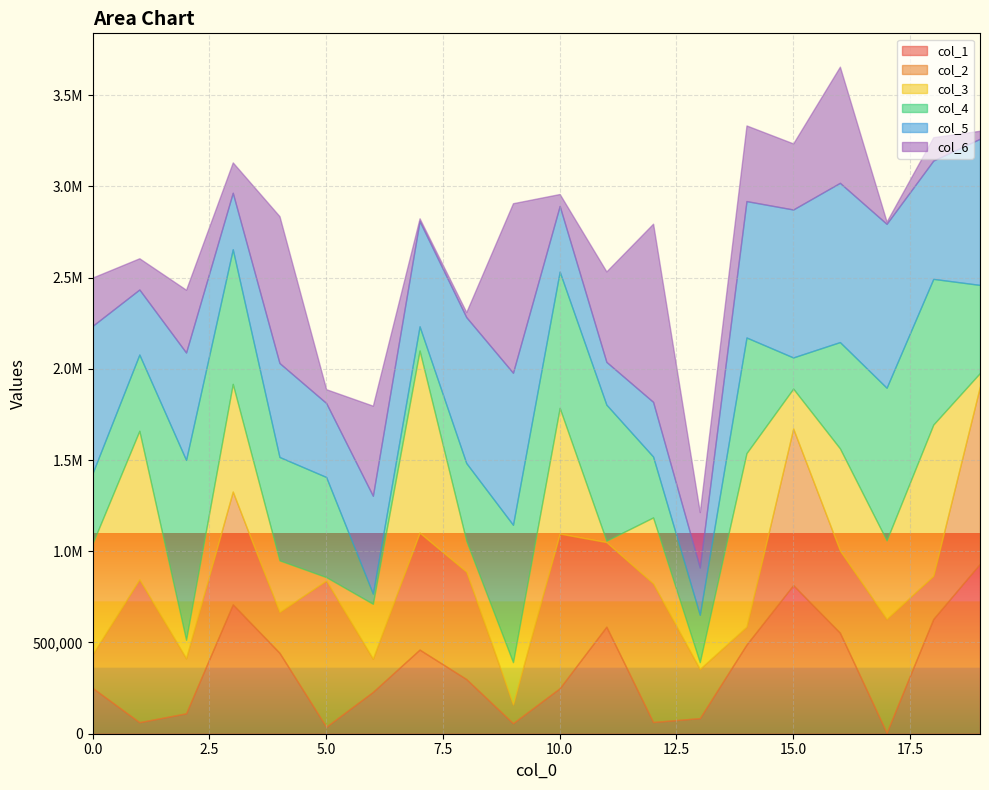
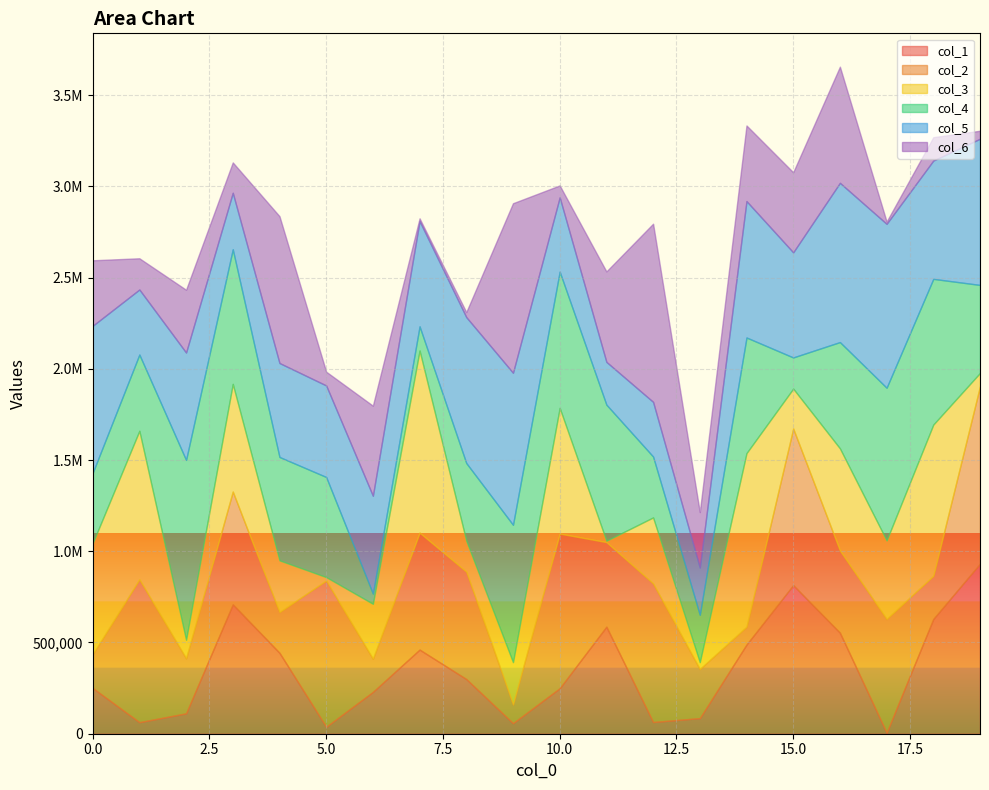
col_6, 0.0: 260,000 -> 360,000
col_5, 5.0: 410,000 -> 500,000
col_5, 10.0: 360,000 -> 410,000
col_5, 15.0: 810,000 -> 580,000
col_6, 15.0: 360,000 -> 440,000
